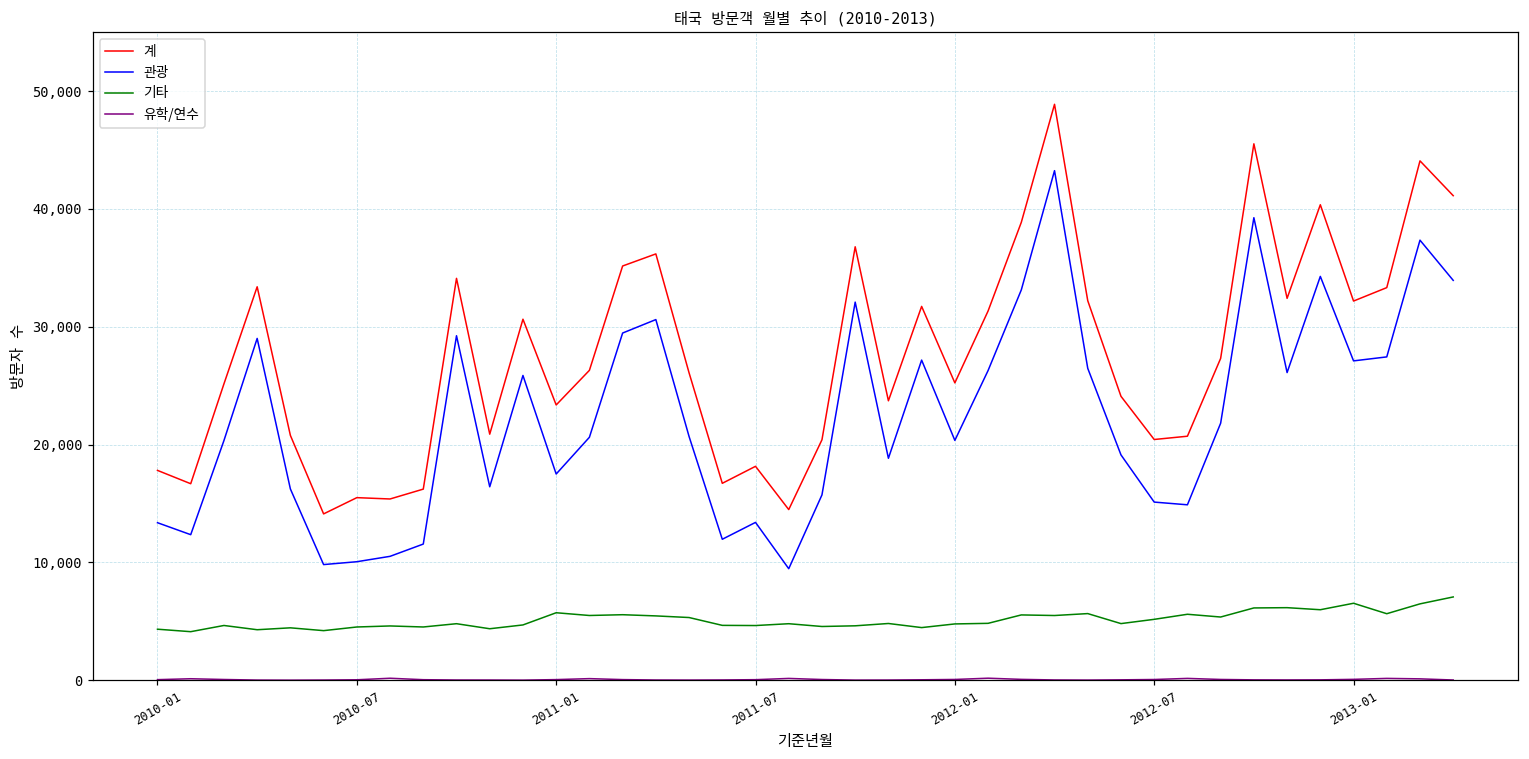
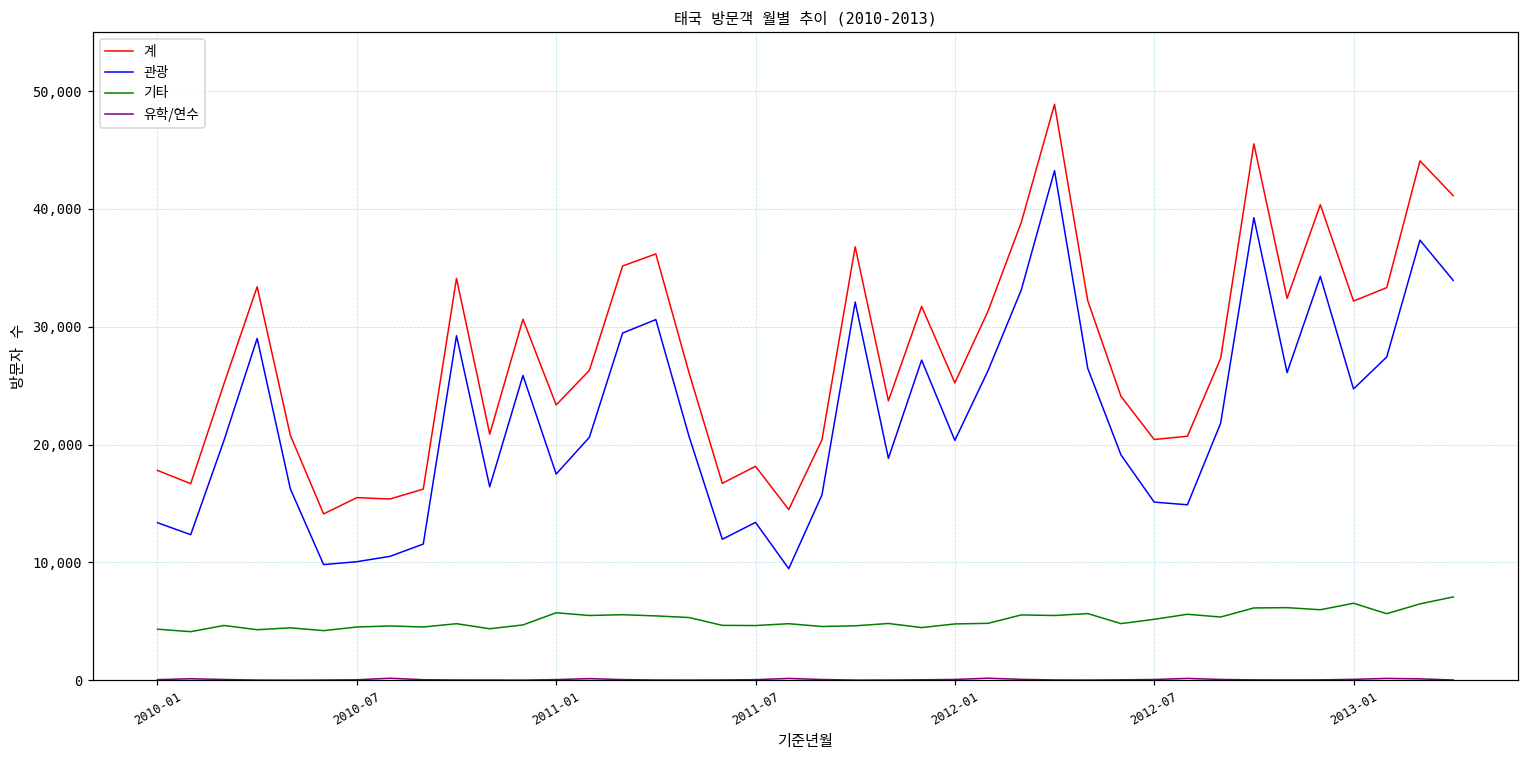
관광, 2013-01: 27,100 -> 24,700
